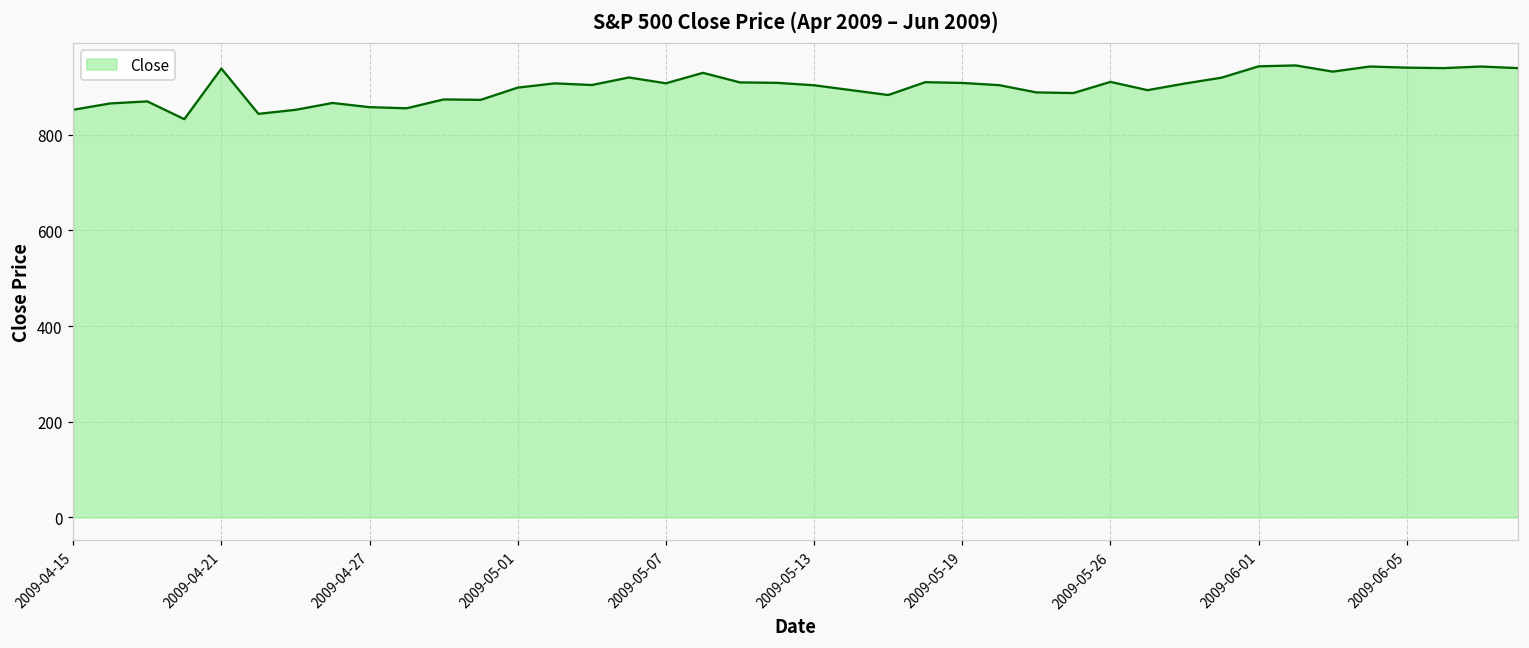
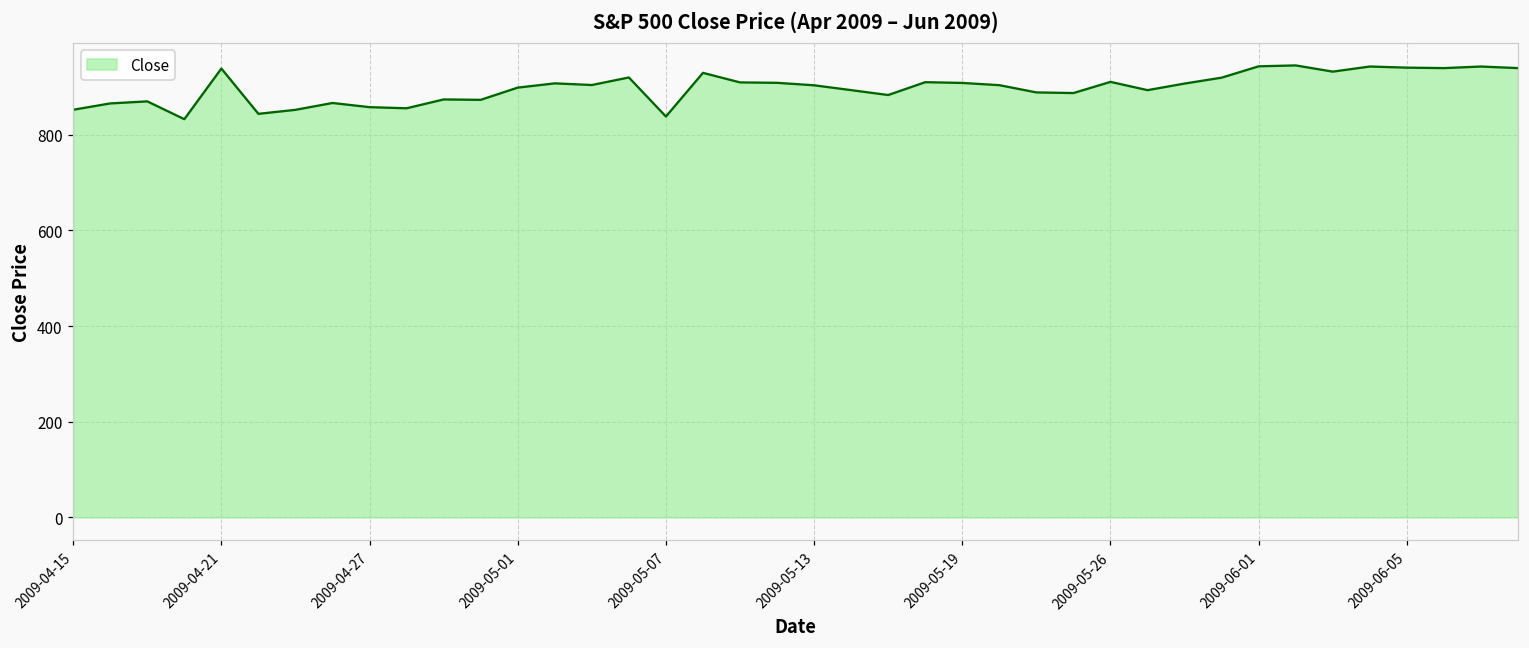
2009-05-07: 910 -> 840
